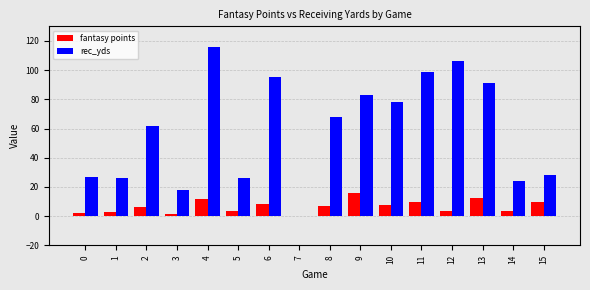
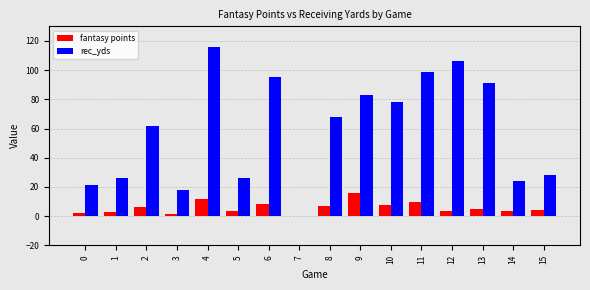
rec_yds, 0: 27 -> 21
fantasy points, 13: 12 -> 5
fantasy points, 15: 10 -> 4
